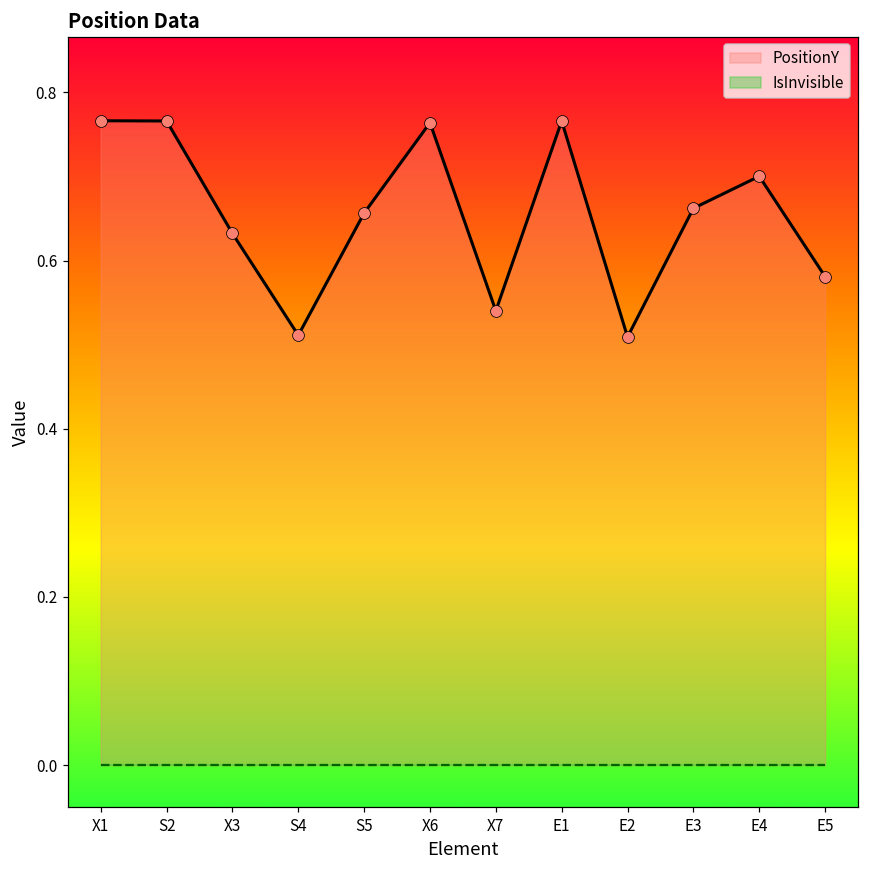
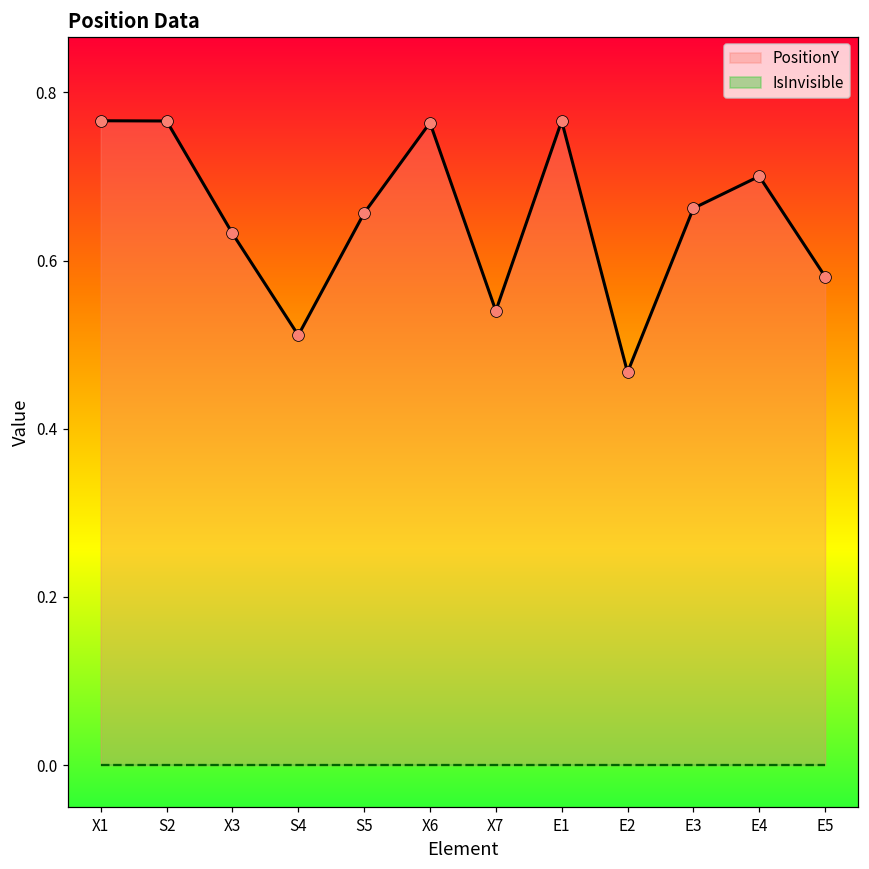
PositionY, E2: 0.51 -> 0.47
